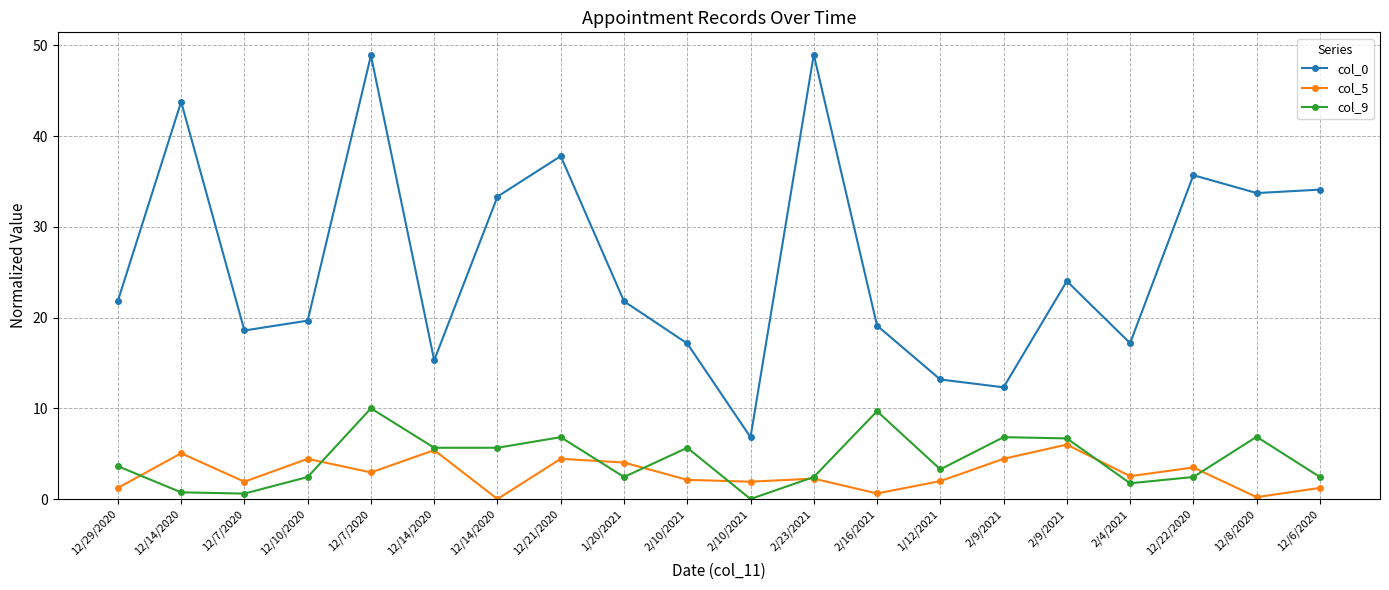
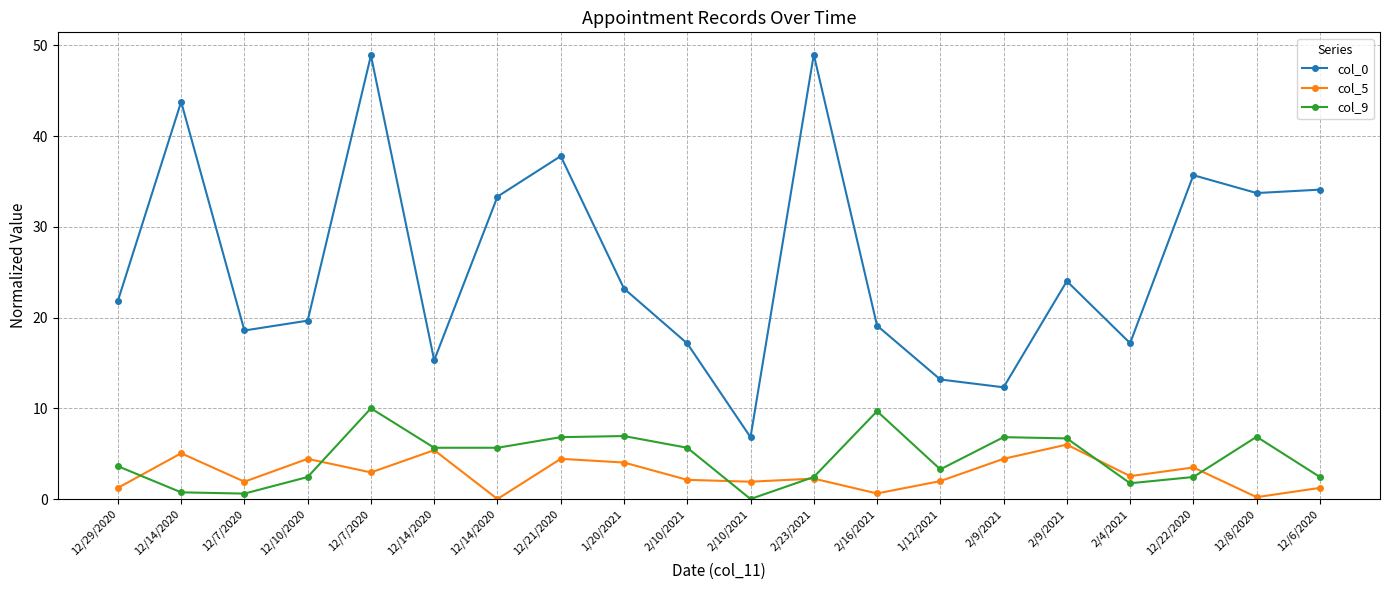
col_0, 1/20/2021: 22 -> 23
col_9, 1/20/2021: 2 -> 7
